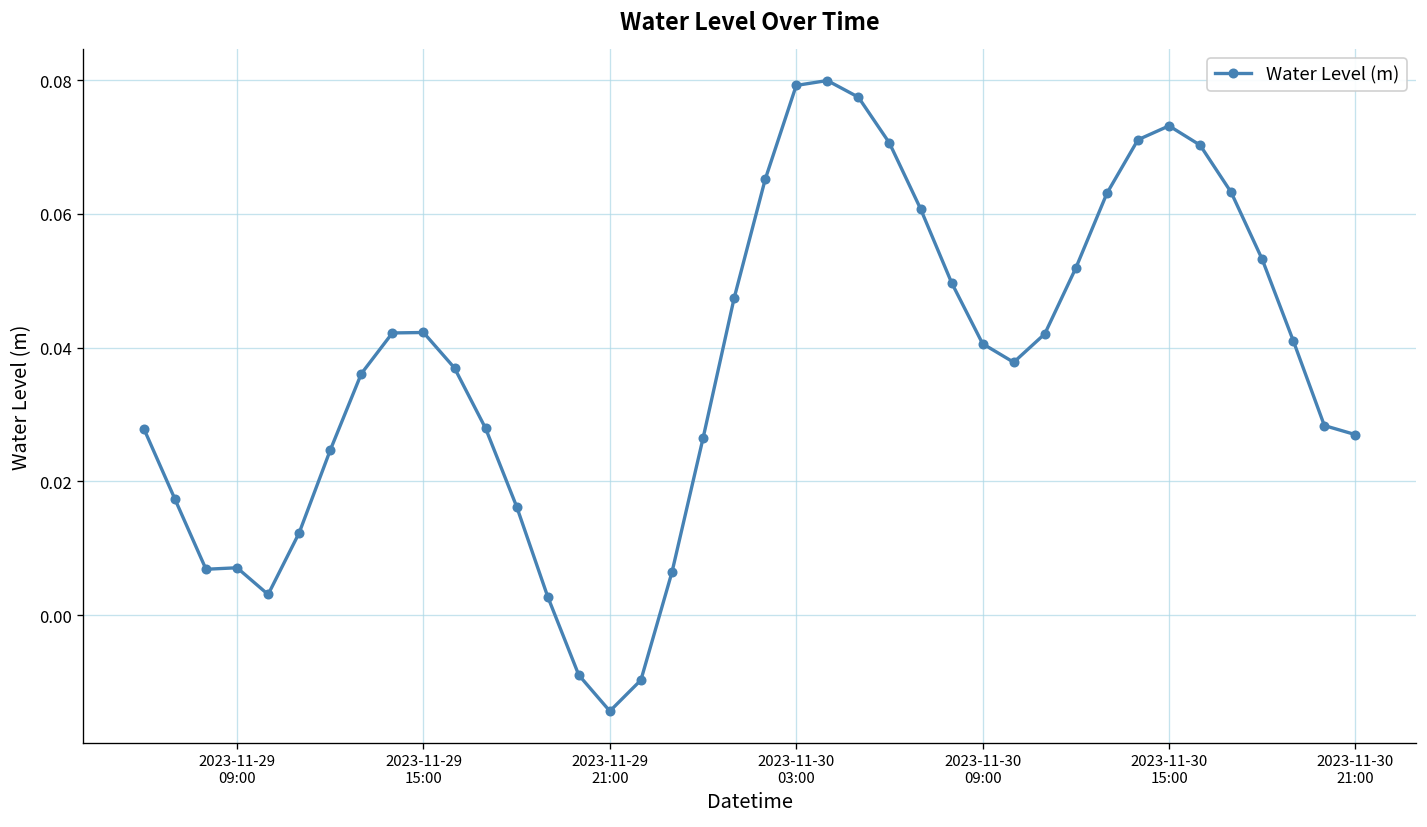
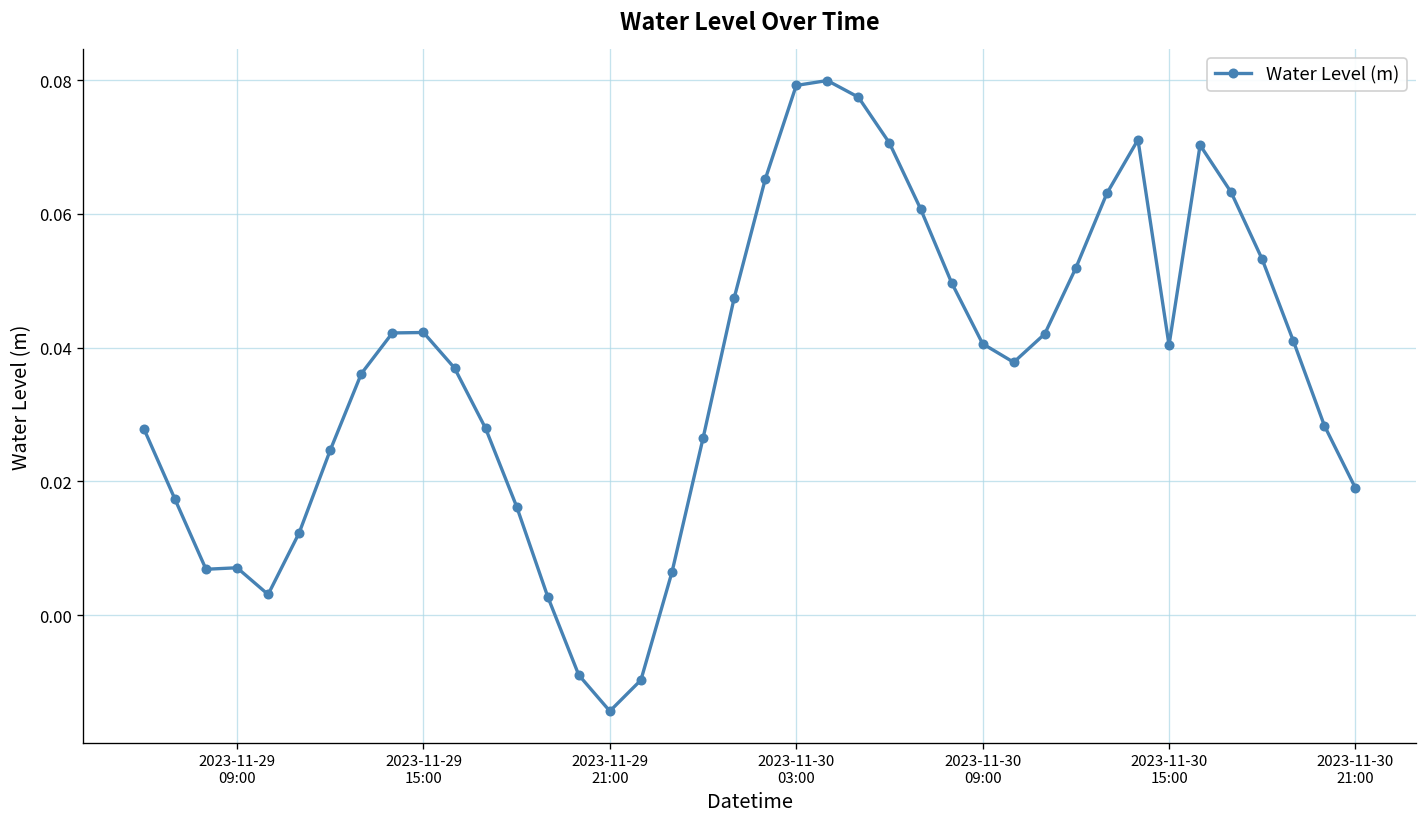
2023-11-30 15:00: 0.073 -> 0.040
2023-11-30 21:00: 0.027 -> 0.019
